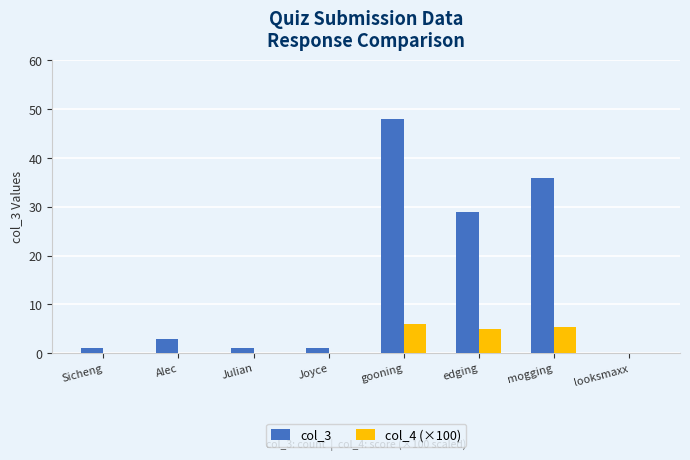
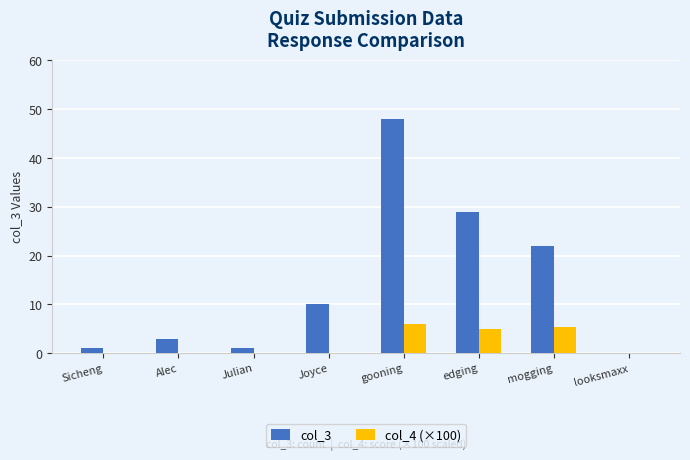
col_3, Joyce: 1 -> 10
col_3, mogging: 36 -> 22
